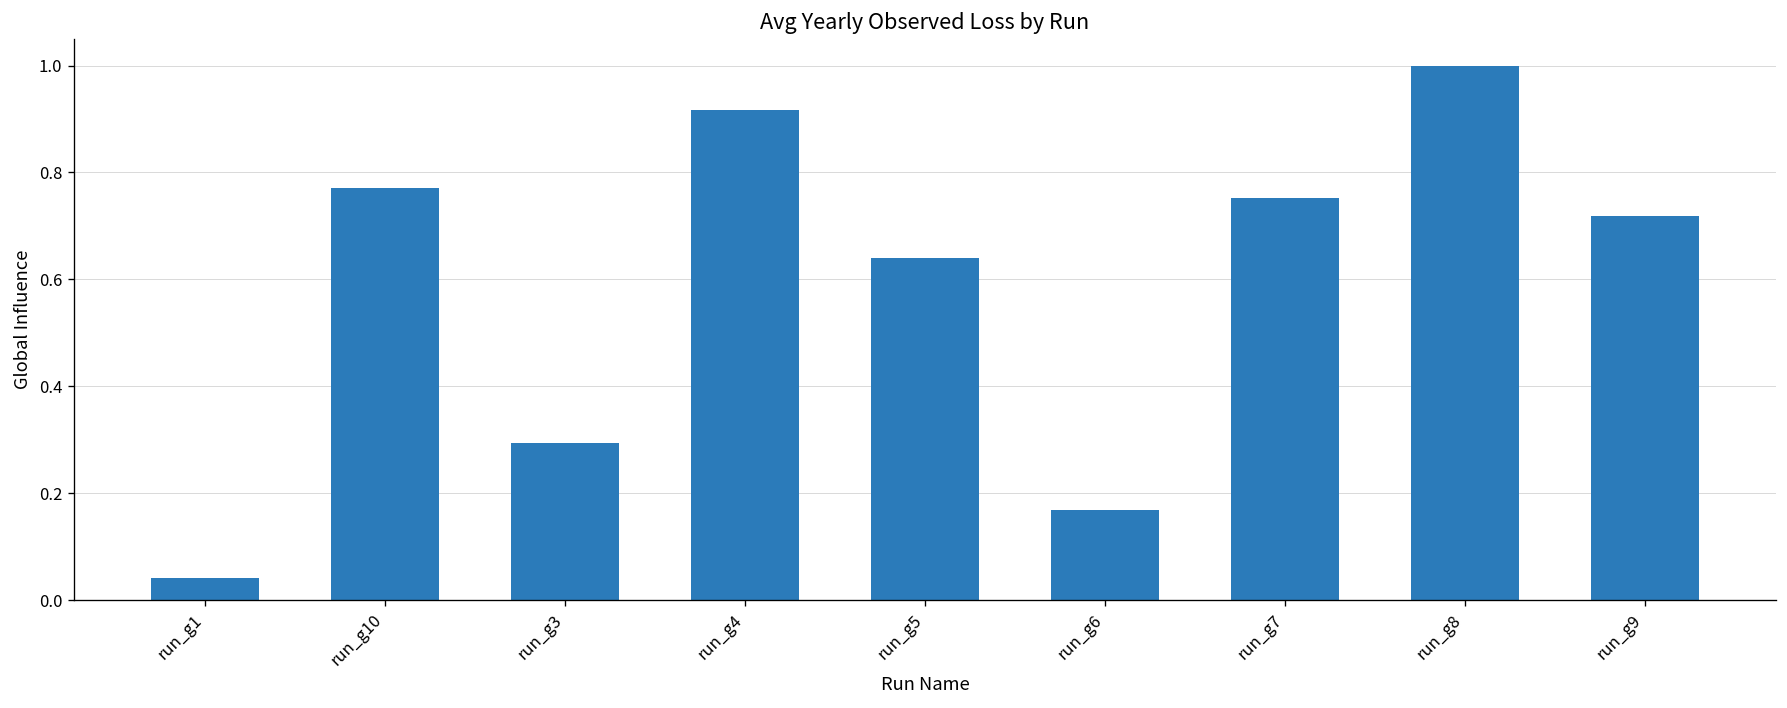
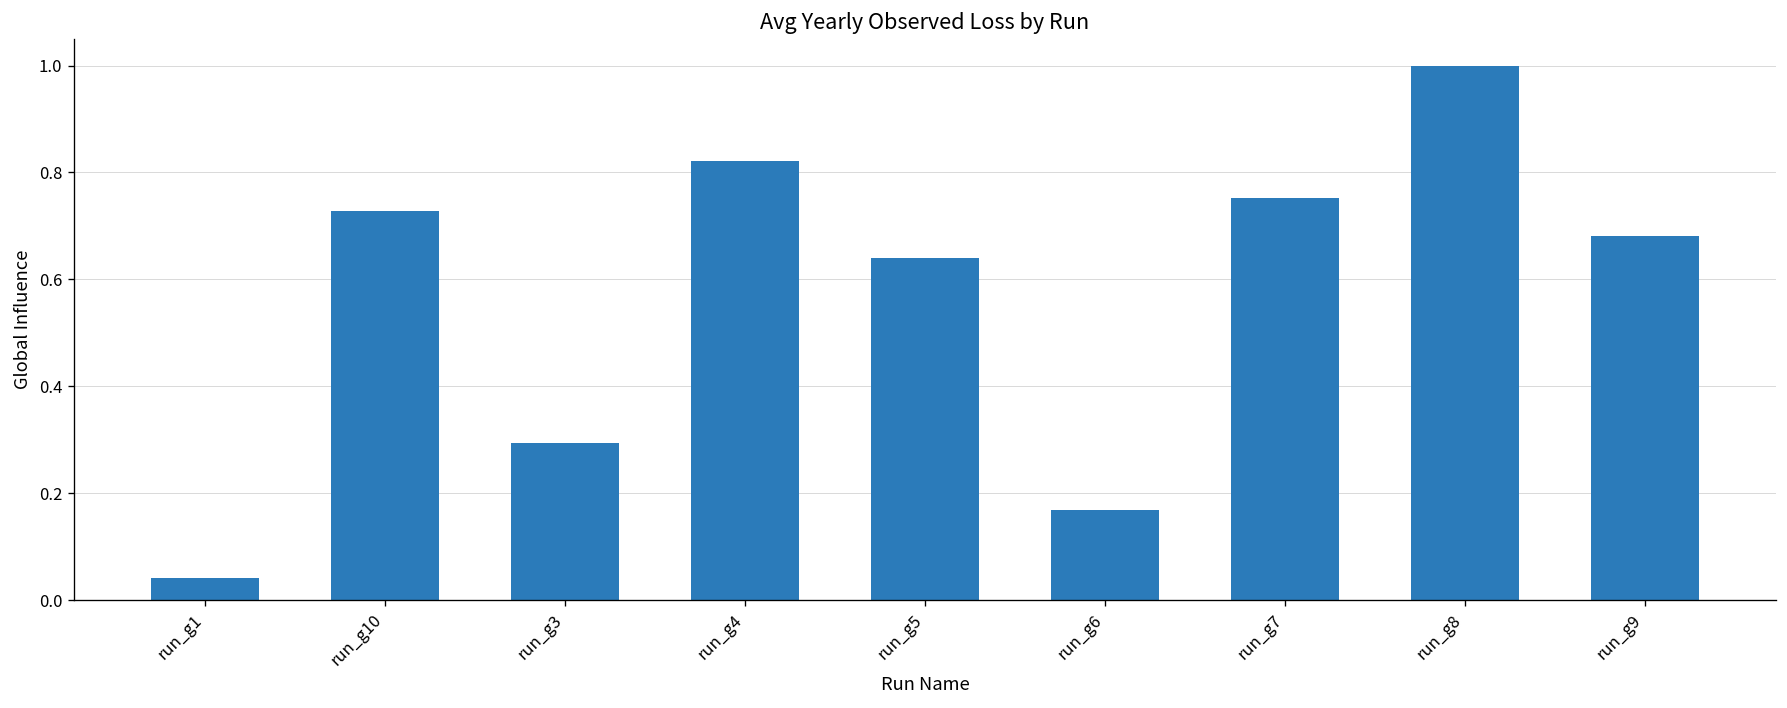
run_g10: 0.77 -> 0.73
run_g4: 0.92 -> 0.82
run_g9: 0.72 -> 0.68
